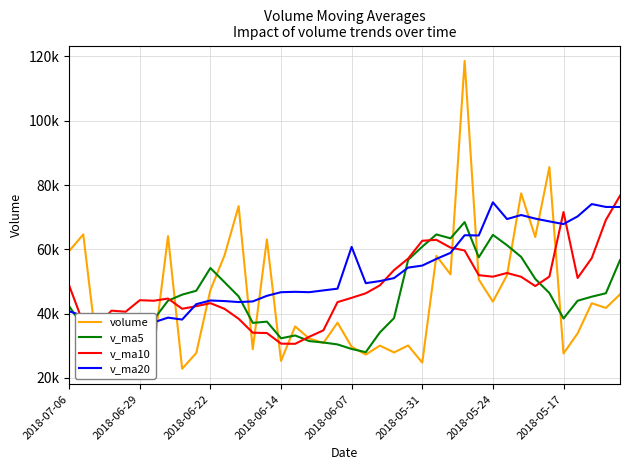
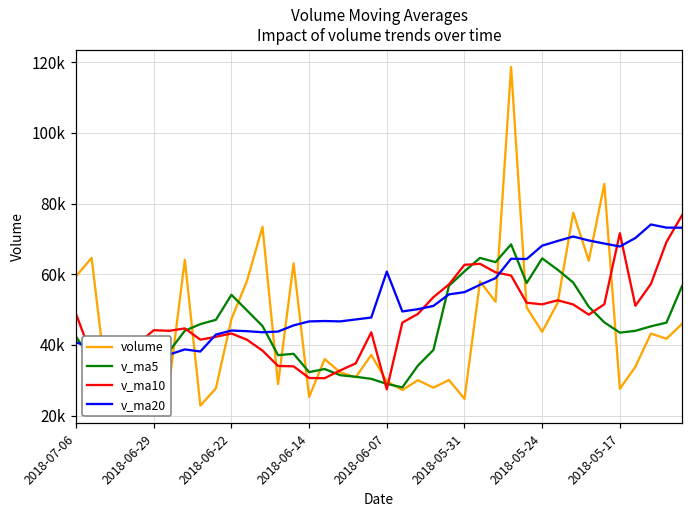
v_ma10, 2018-06-07: 45000 -> 27000
v_ma20, 2018-05-24: 75000 -> 68000
v_ma5, 2018-05-17: 38000 -> 43000
